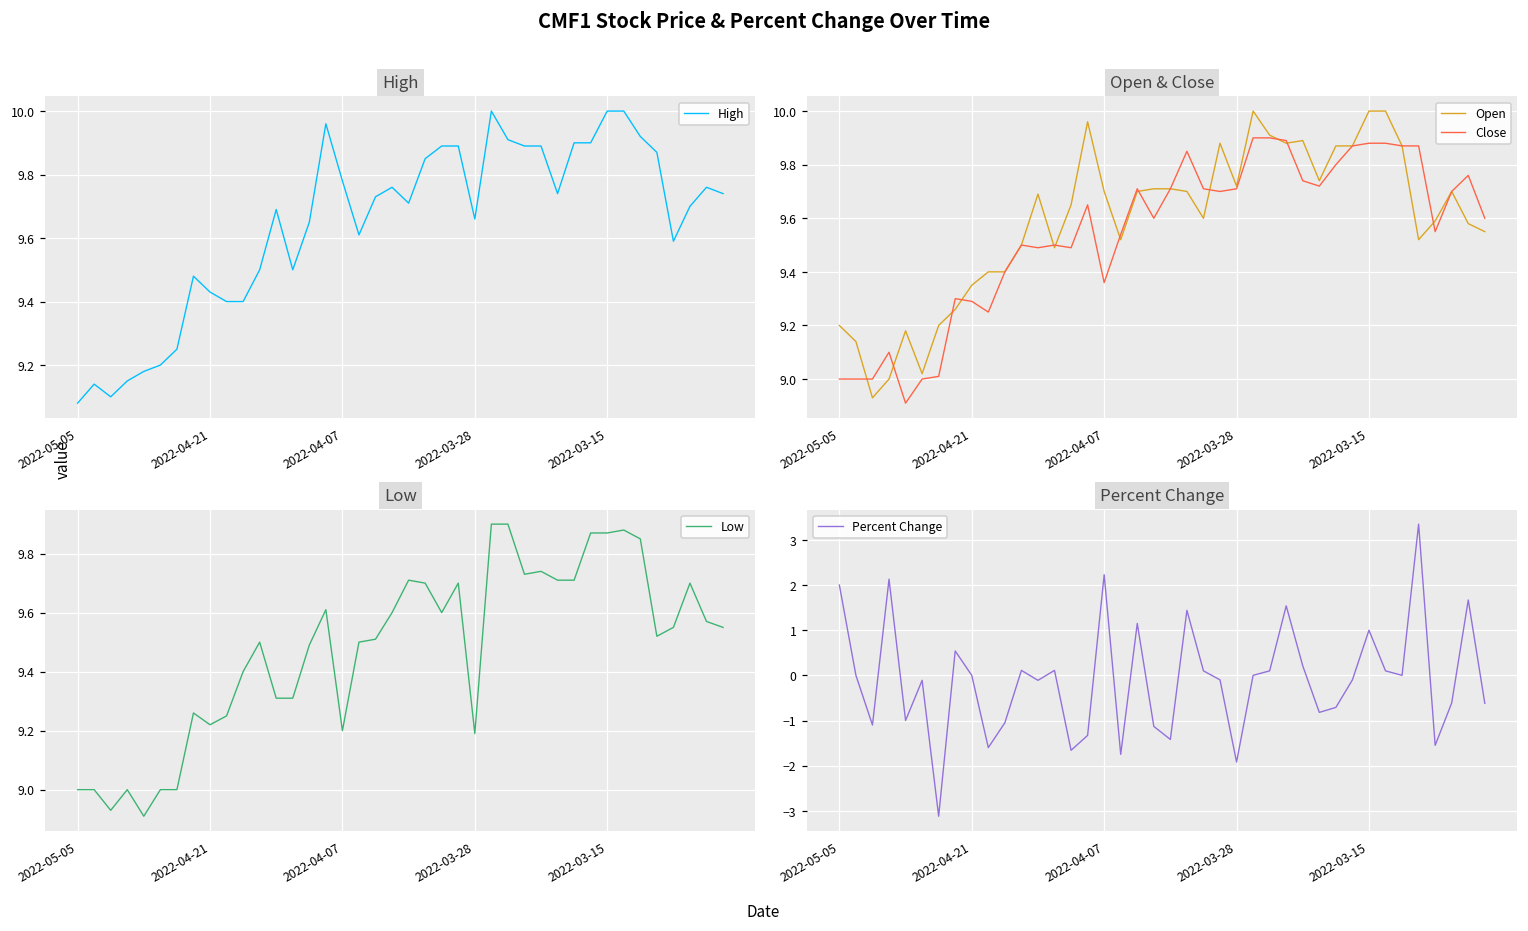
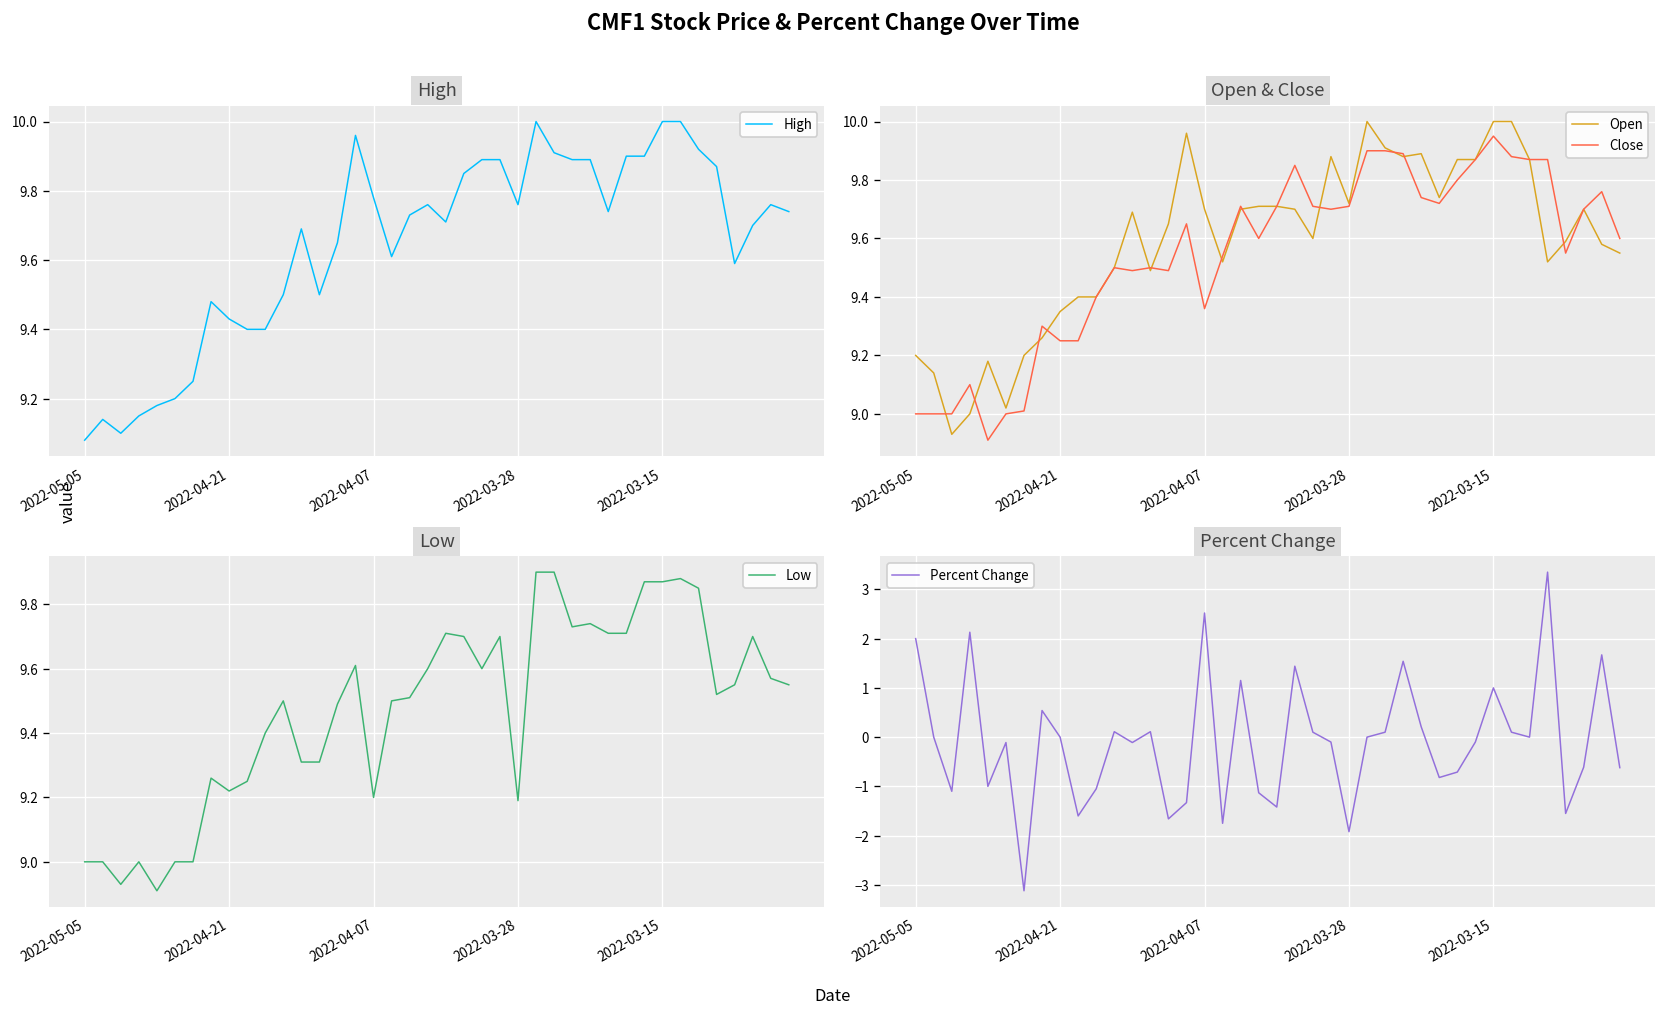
High, 2022-03-28: 9.66 -> 9.76
Open & Close, Close, 2022-04-21: 9.29 -> 9.25
Open & Close, Close, 2022-03-15: 9.88 -> 9.95
Percent Change, 2022-04-07: 2.2 -> 2.5
